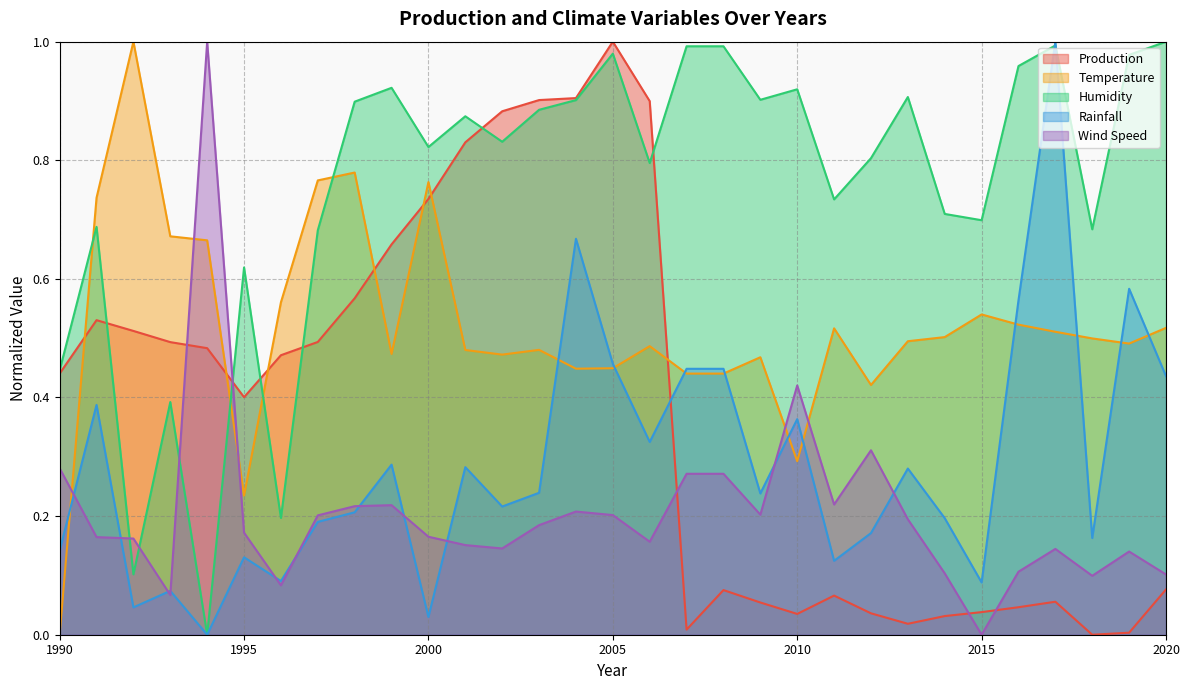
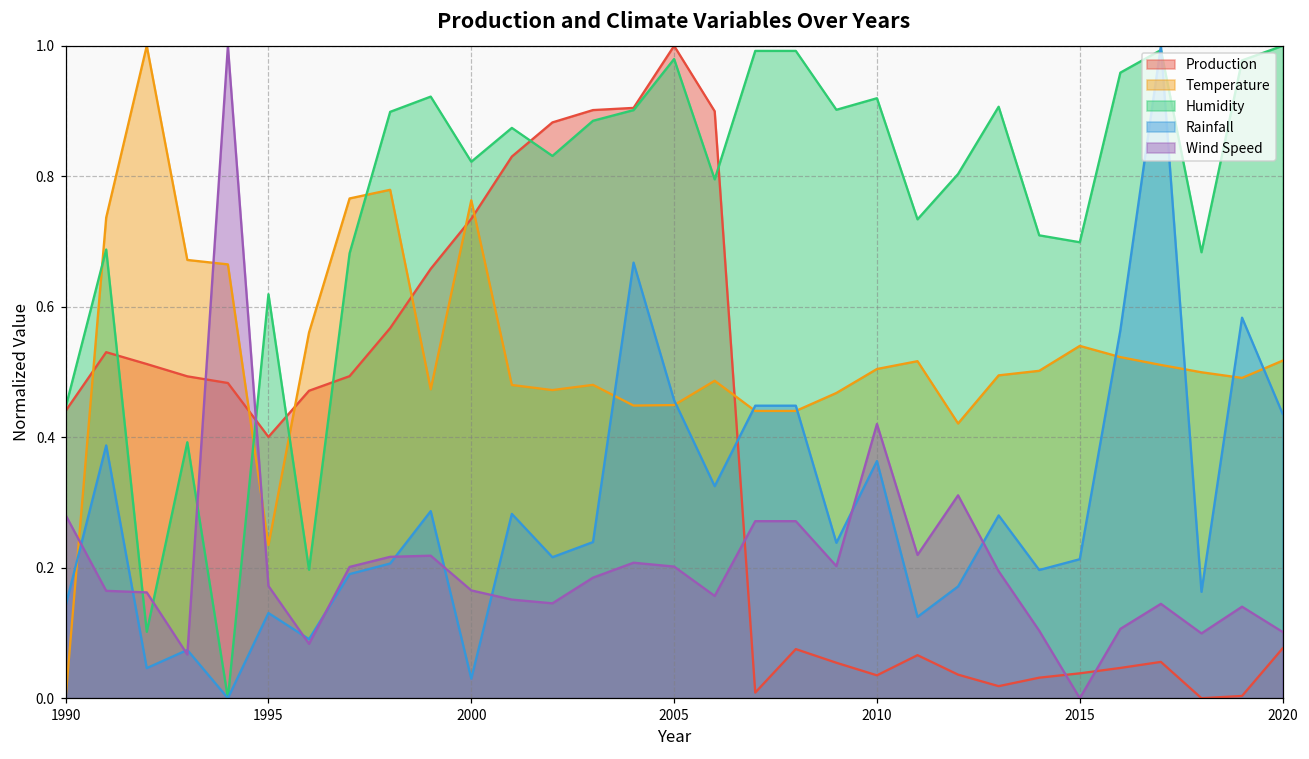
Temperature, 2010: 0.29 -> 0.50
Rainfall, 2015: 0.09 -> 0.21
